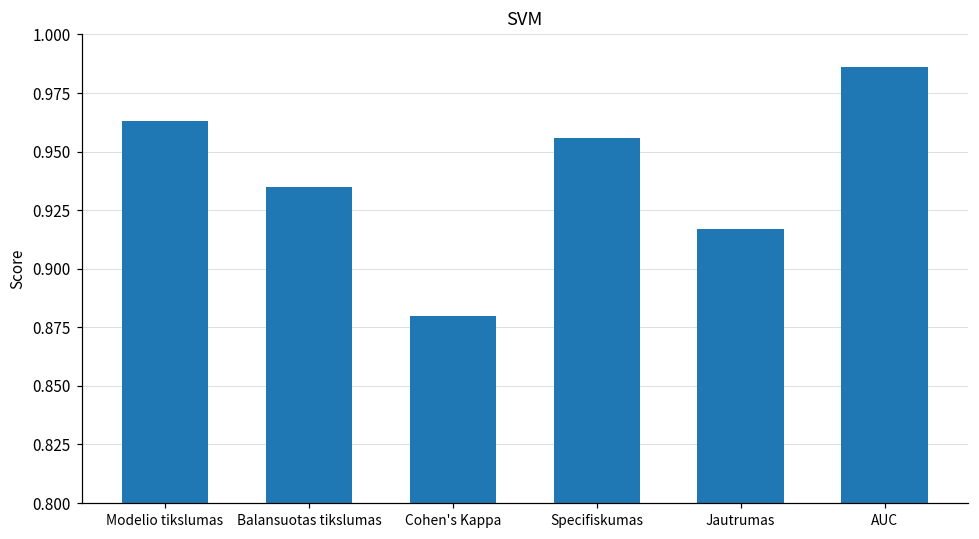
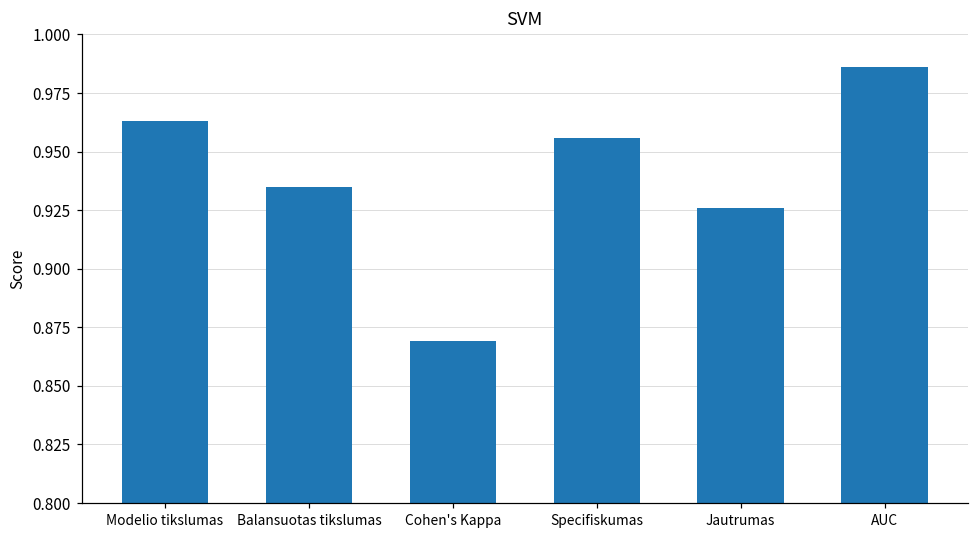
Cohen's Kappa: 0.880 -> 0.869
Jautrumas: 0.917 -> 0.926
